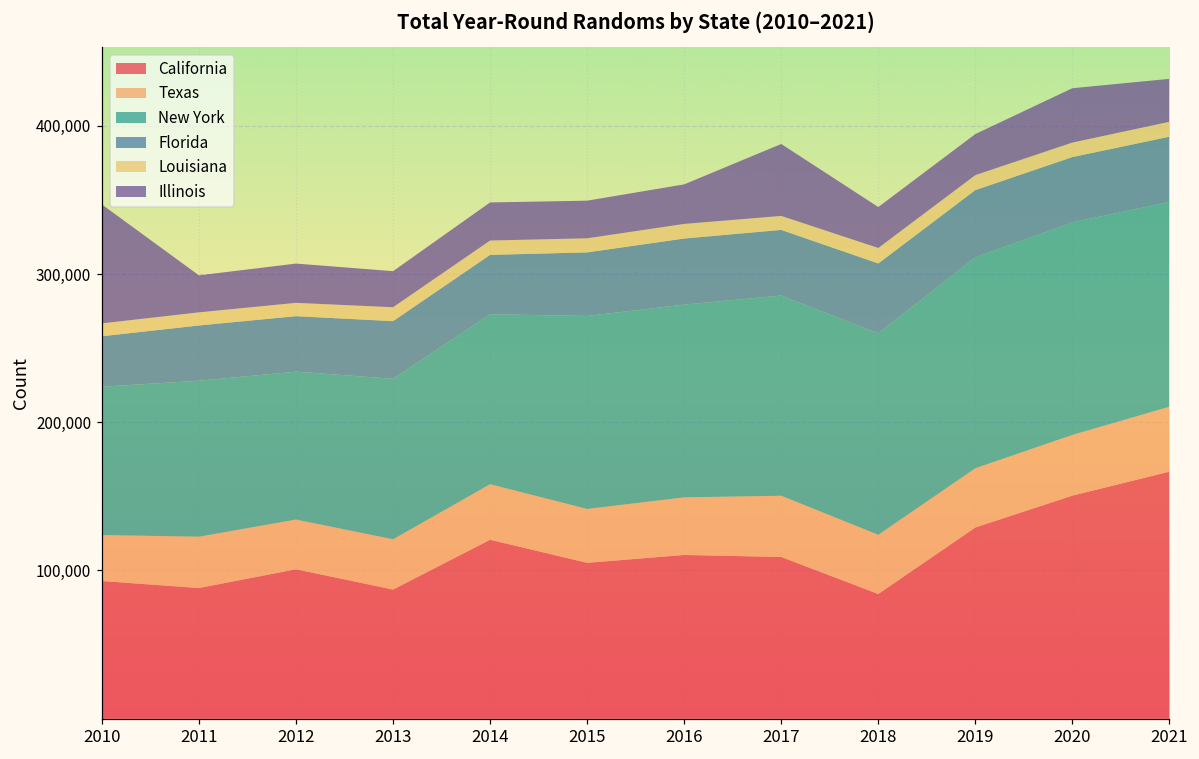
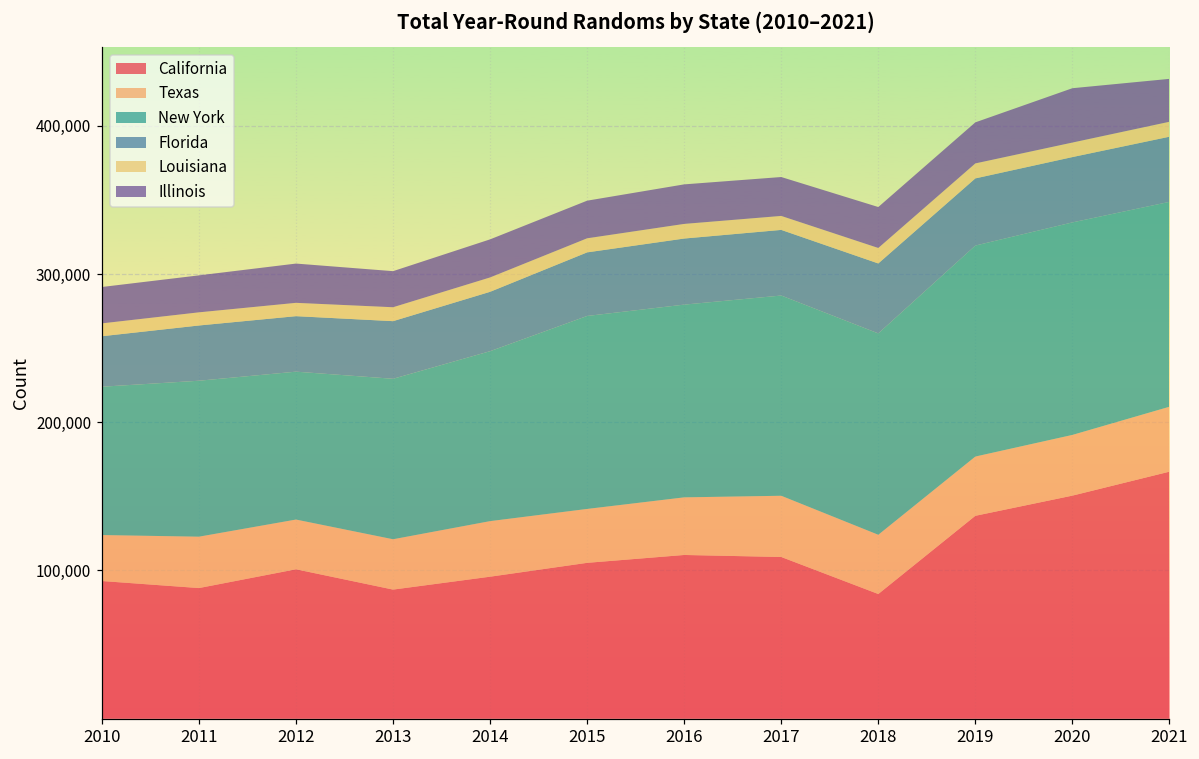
Illinois, 2010: 80,000 -> 25,000
California, 2014: 121,000 -> 96,000
Illinois, 2017: 49,000 -> 26,000
California, 2019: 129,000 -> 137,000
